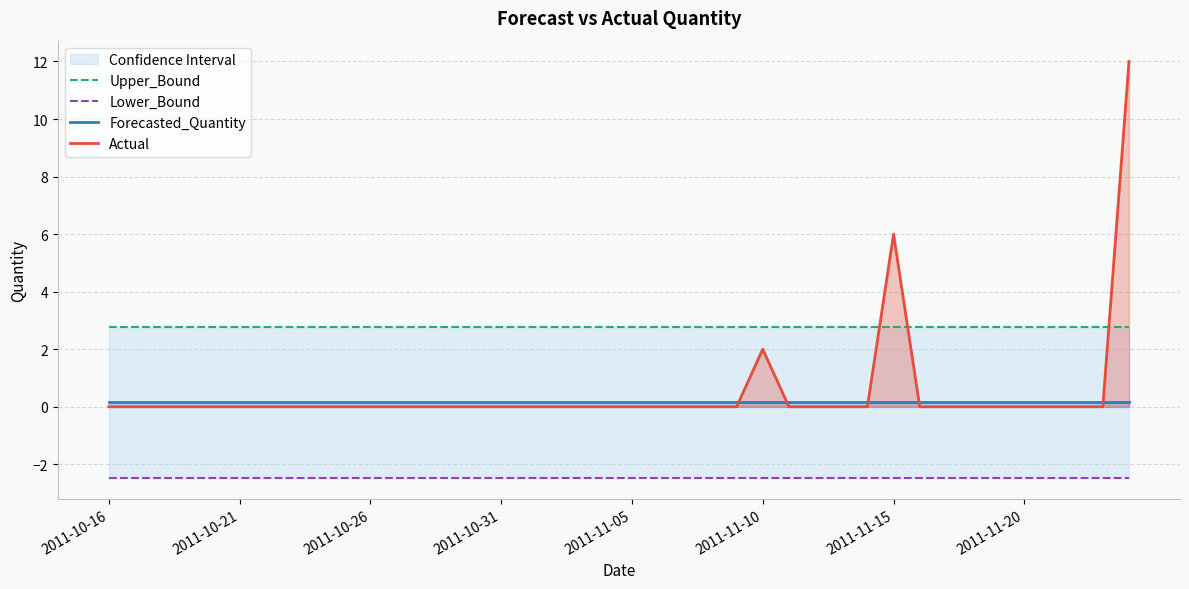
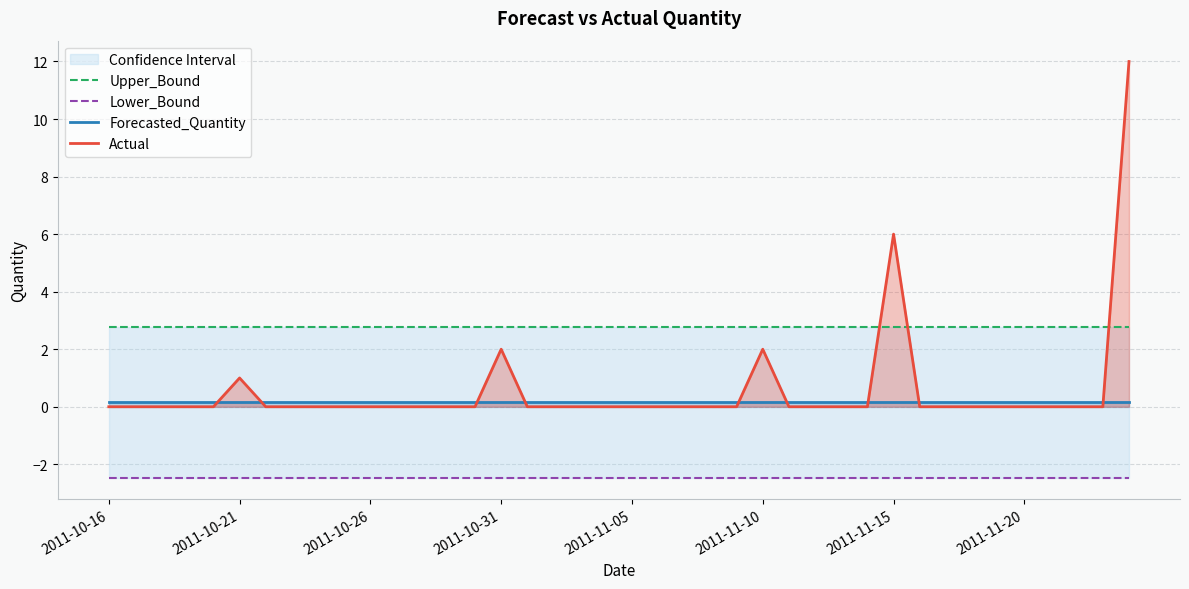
Actual, 2011-10-21: 0 -> 1
Actual, 2011-10-31: 0 -> 2
